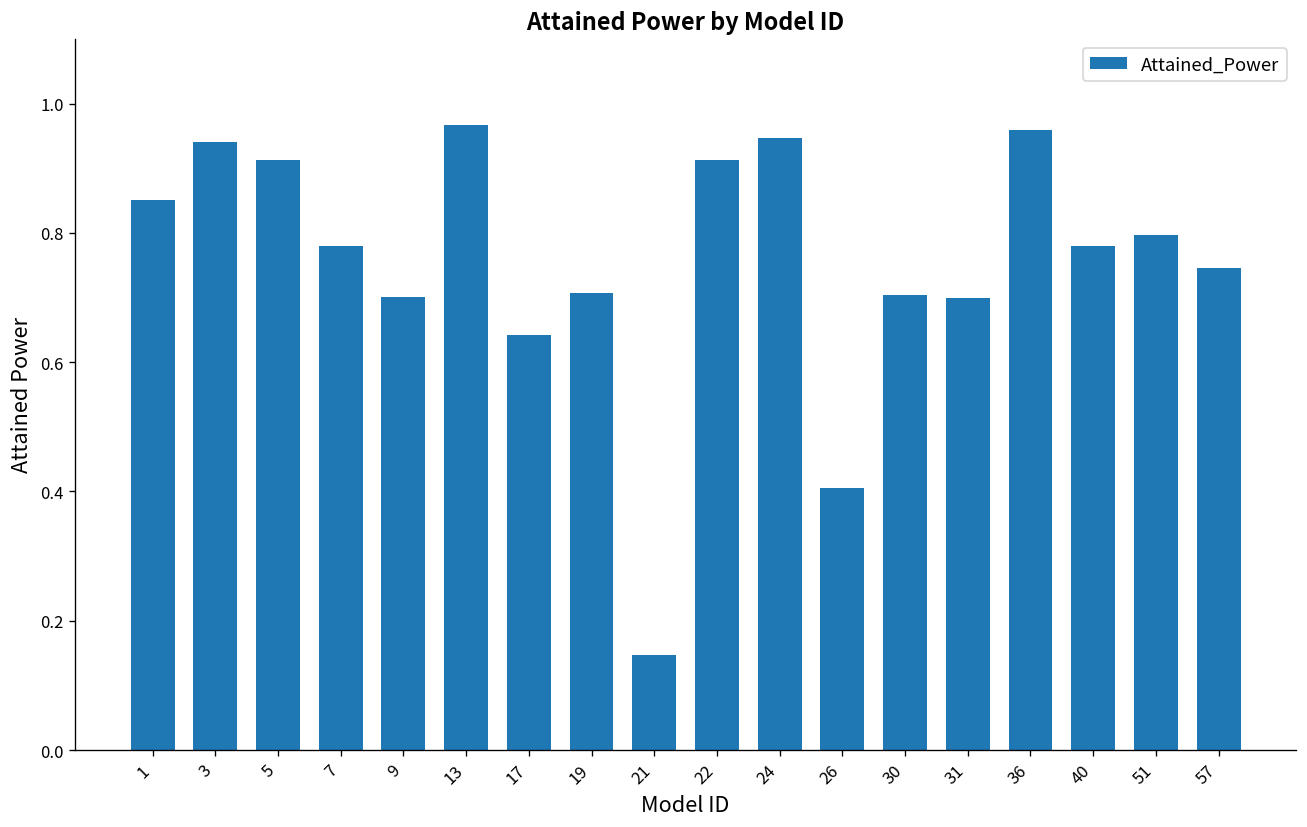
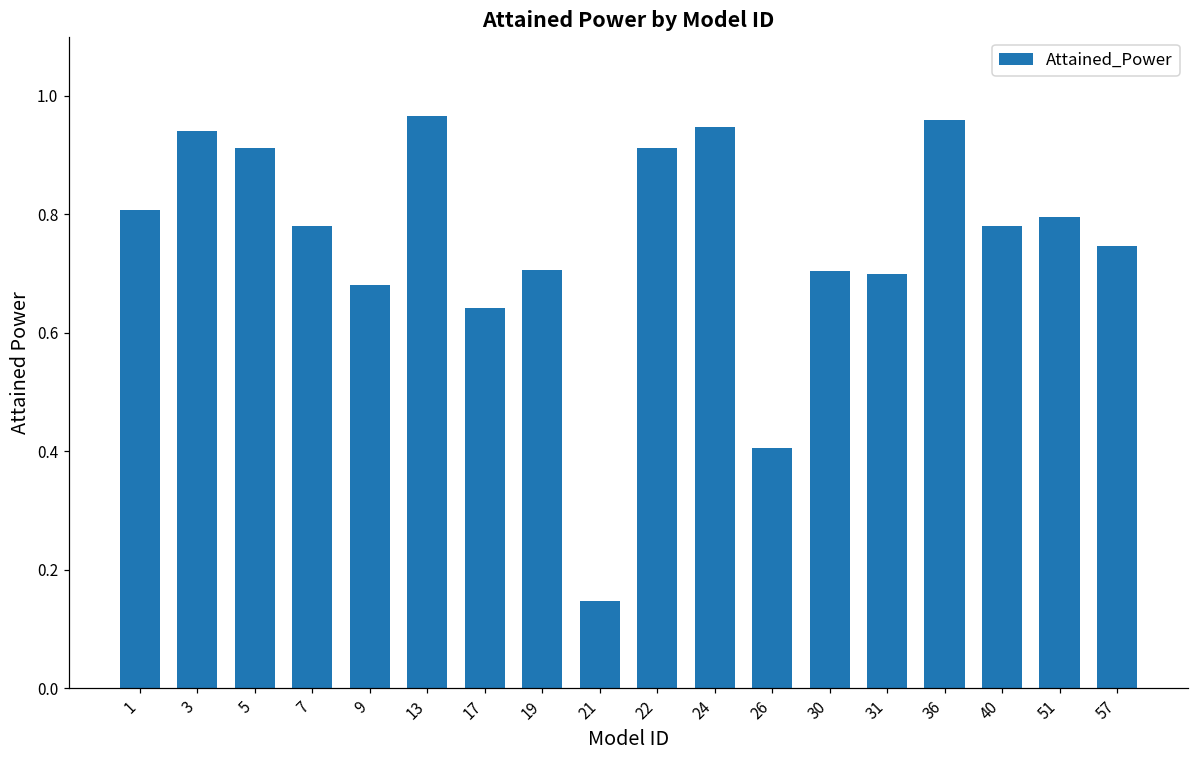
1: 0.85 -> 0.81
9: 0.70 -> 0.68
